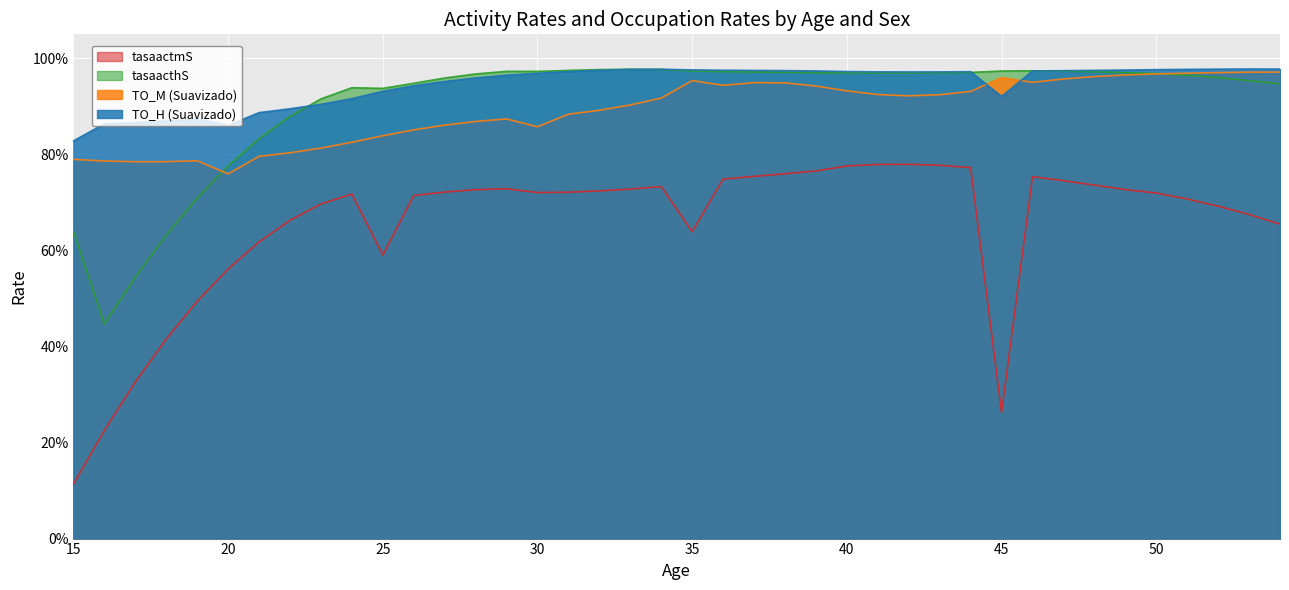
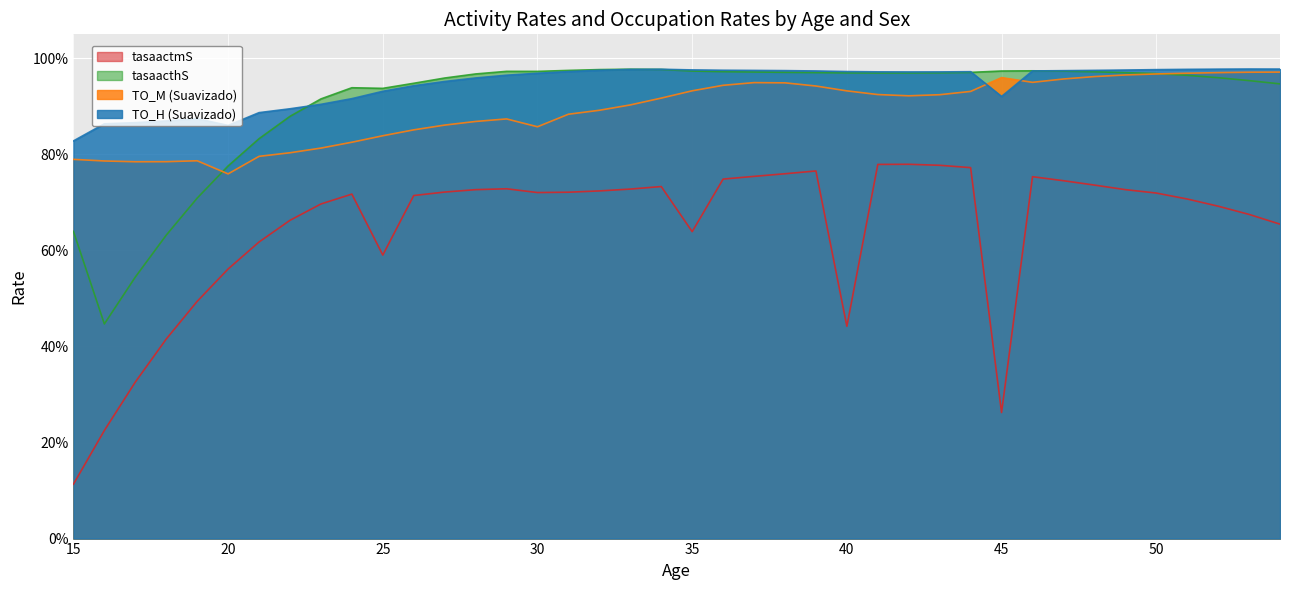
TO_M (Suavizado), 35: 95% -> 93%
tasaactmS, 40: 78% -> 44%
